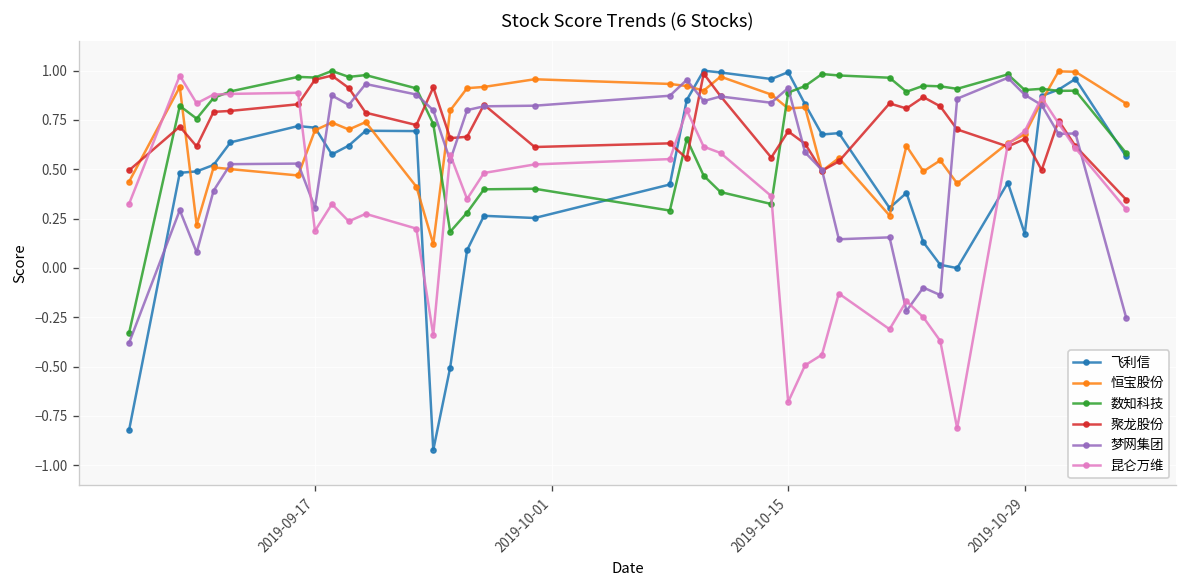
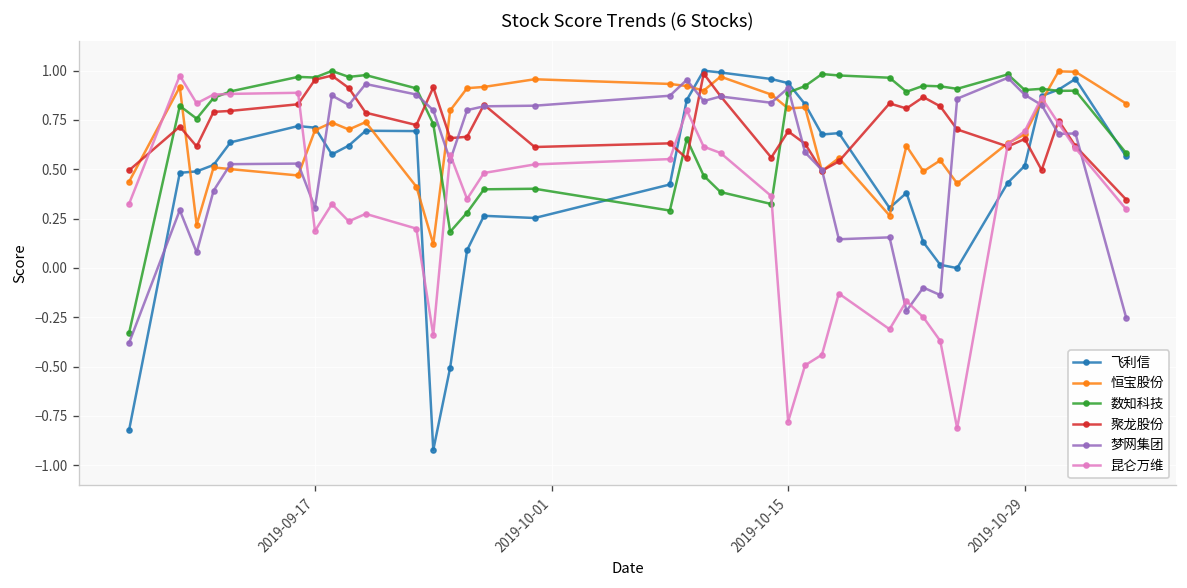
飞利信, 2019-10-15: 0.99 -> 0.94
昆仑万维, 2019-10-15: -0.68 -> -0.78
飞利信, 2019-10-29: 0.17 -> 0.52
